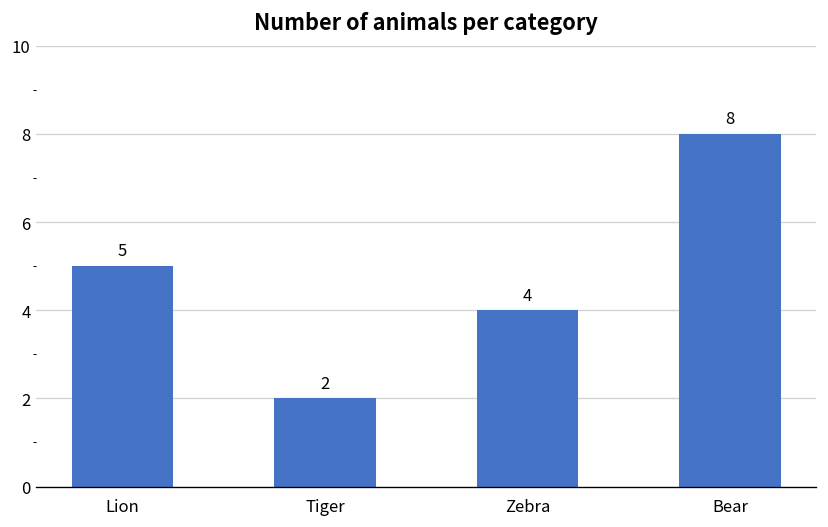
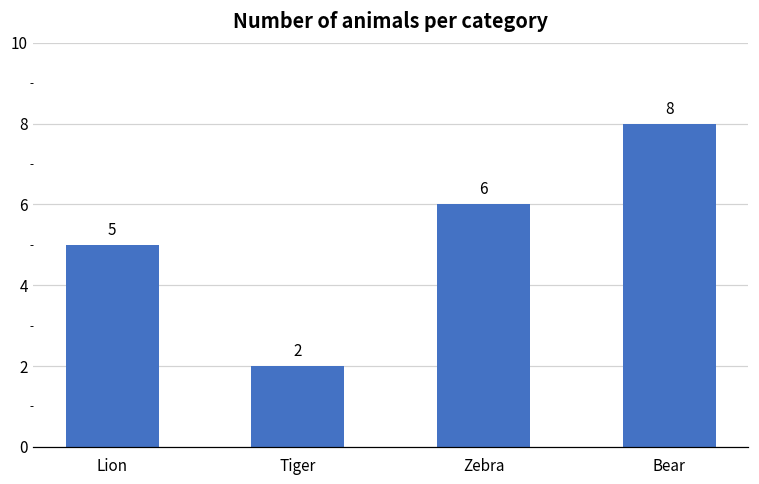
Zebra: 4 -> 6
